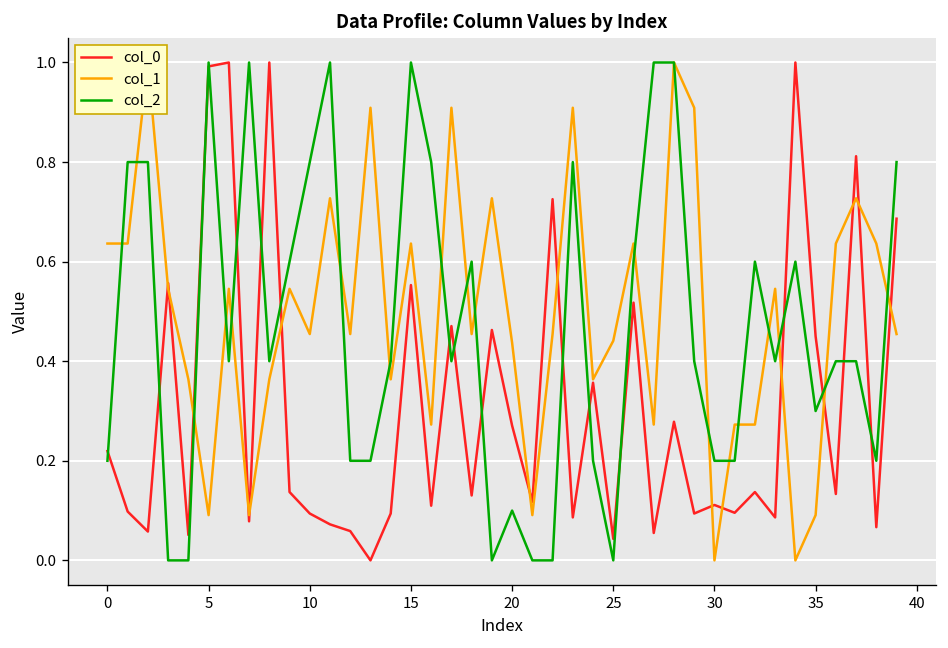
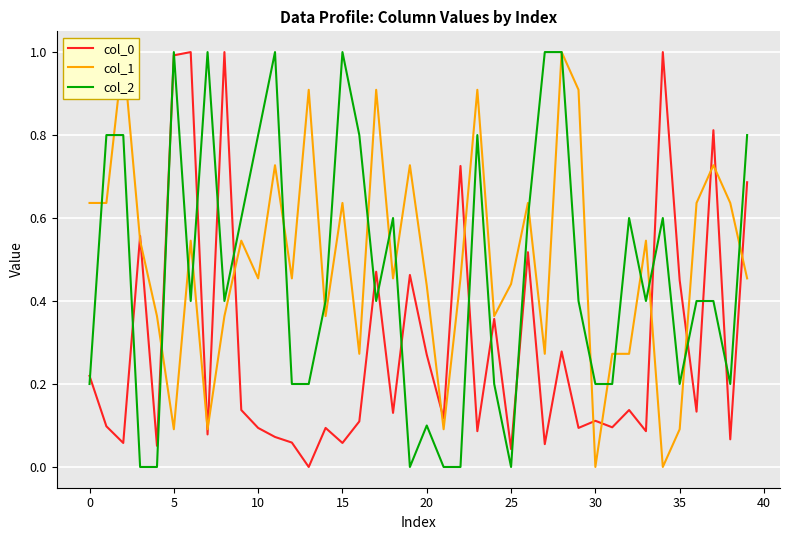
col_0, 15: 0.55 -> 0.06
col_2, 35: 0.3 -> 0.2
